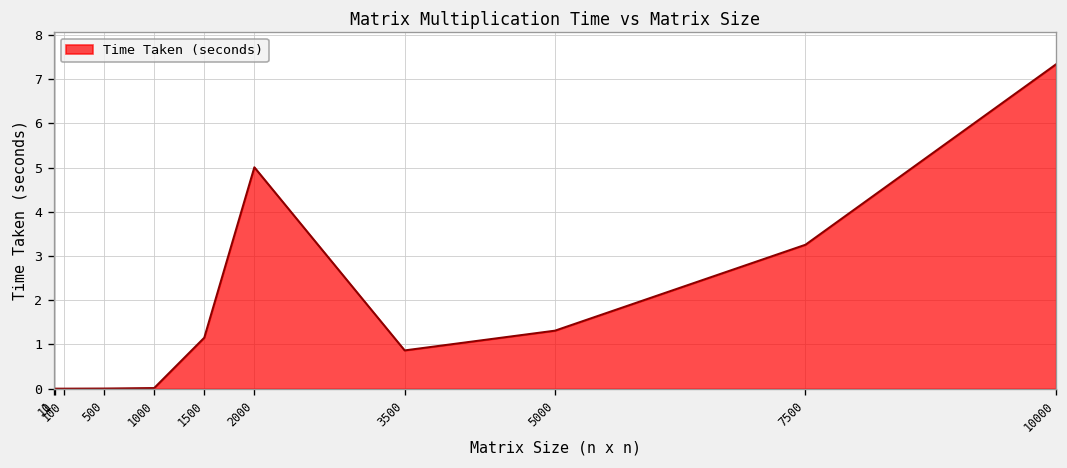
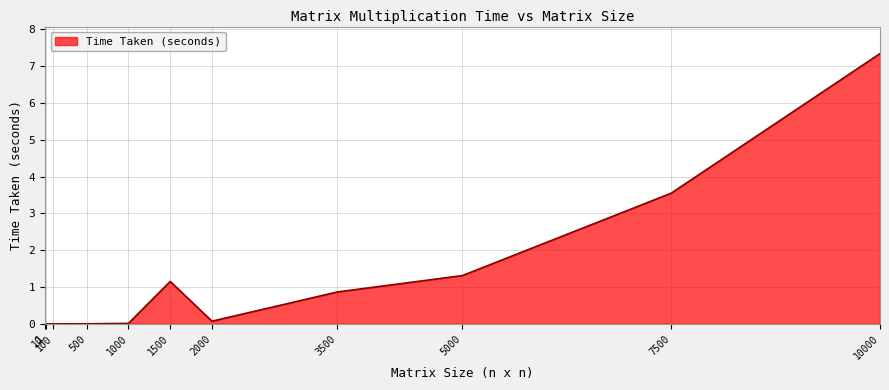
2000: 5.0 -> 0.1
7500: 3.3 -> 3.5
